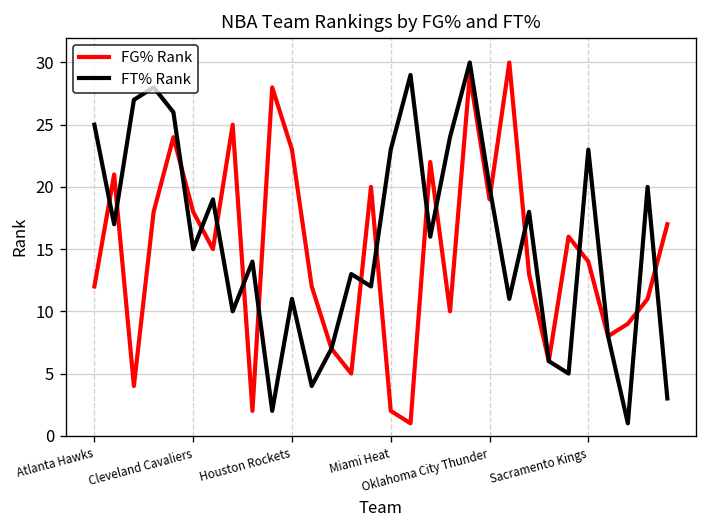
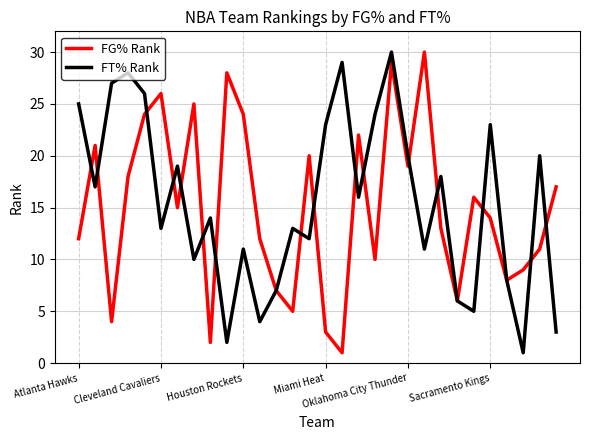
FG% Rank, Cleveland Cavaliers: 18 -> 26
FT% Rank, Cleveland Cavaliers: 15 -> 13
FG% Rank, Houston Rockets: 23 -> 24
FG% Rank, Miami Heat: 2 -> 3
